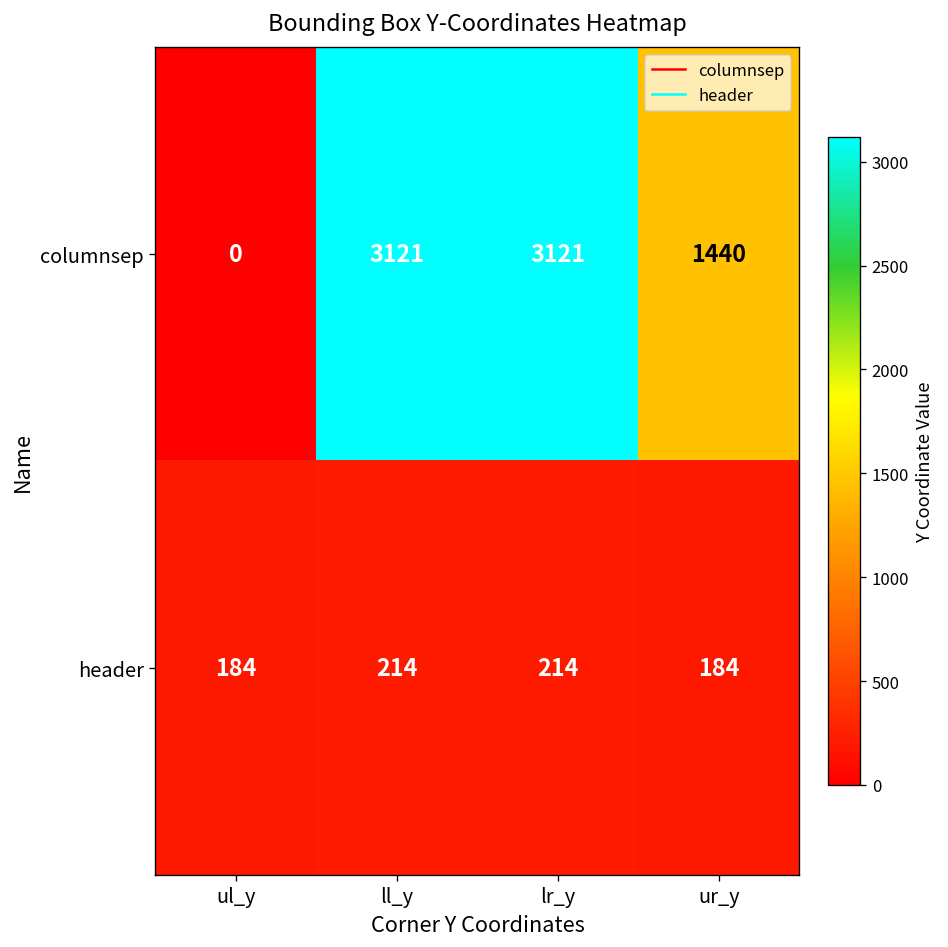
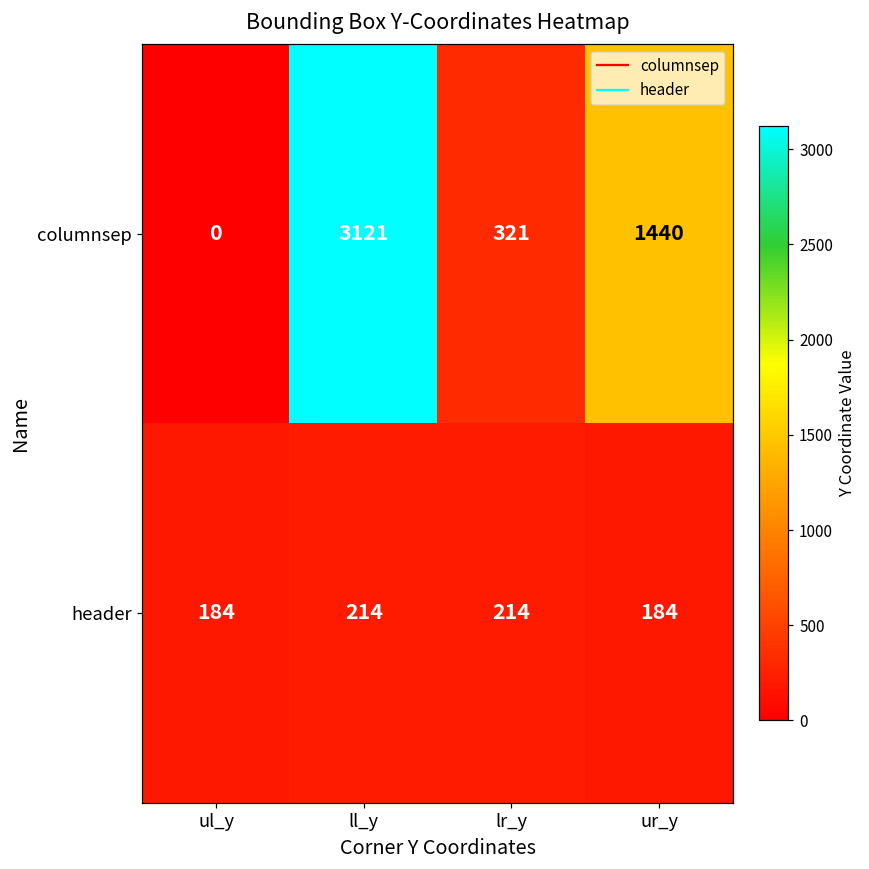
columnsep, lr_y: 3121 -> 321
